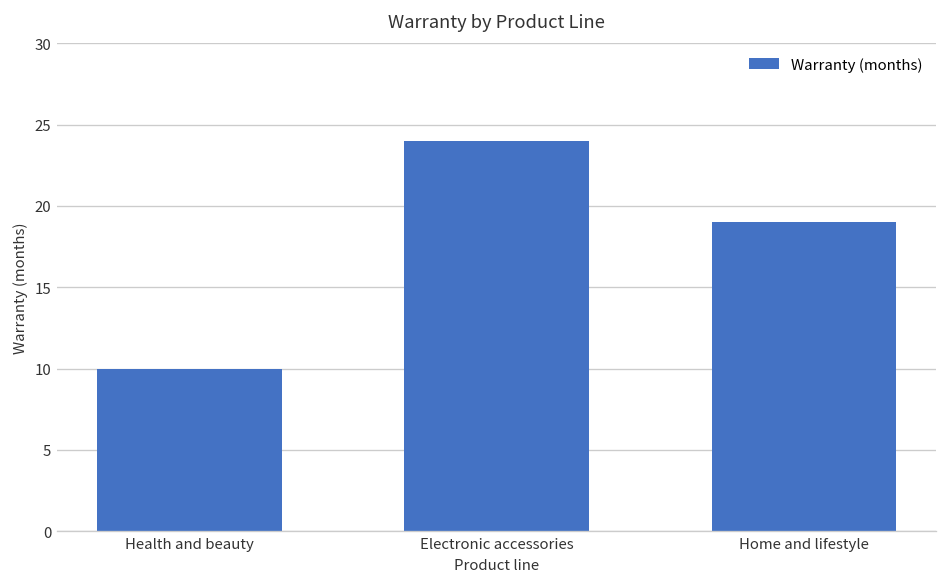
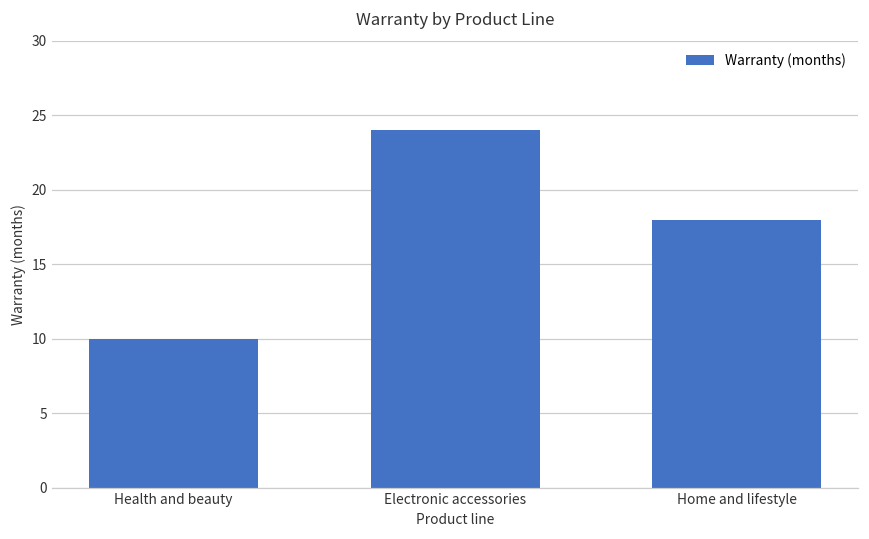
Home and lifestyle: 19 -> 18
